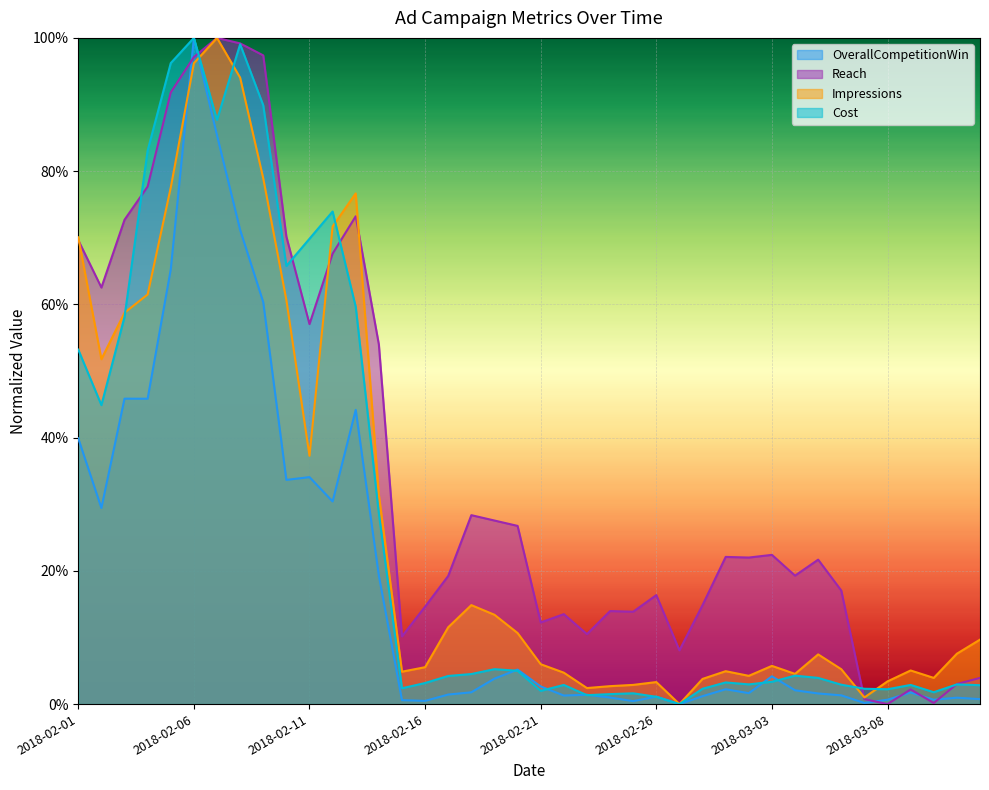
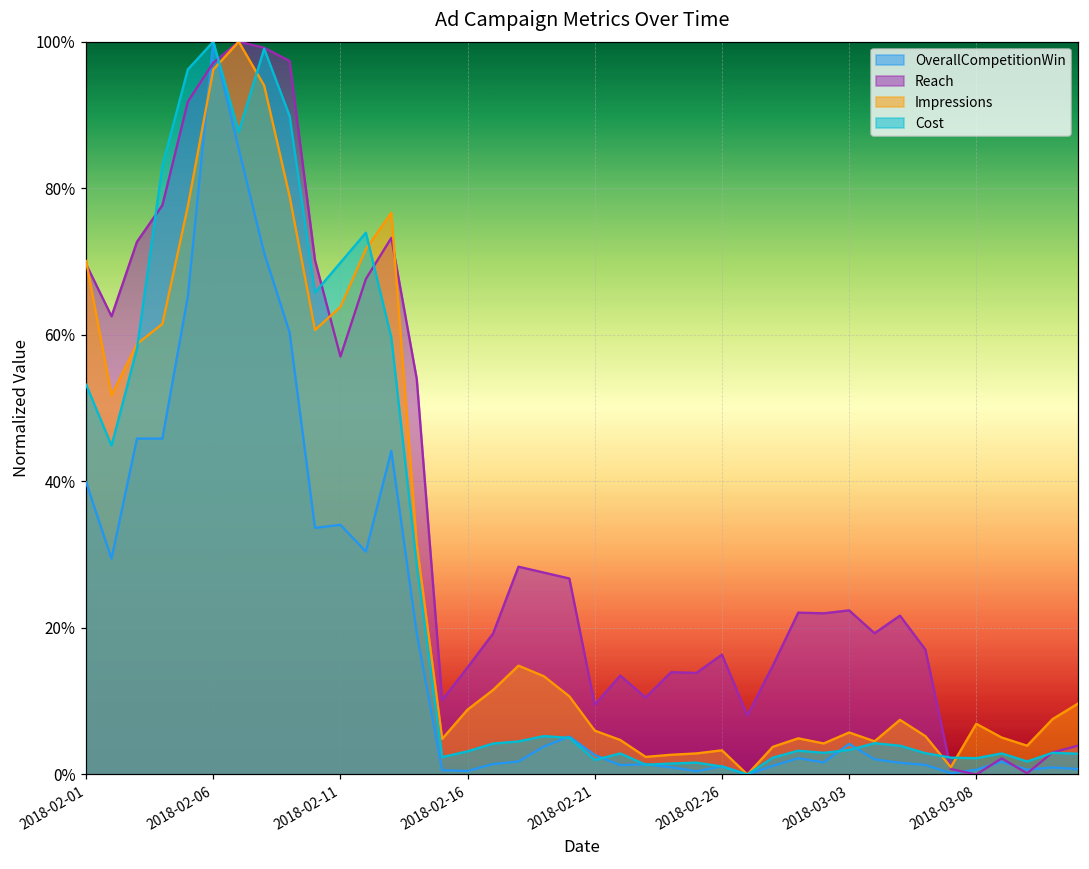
Impressions, 2018-02-11: 37% -> 64%
Impressions, 2018-02-16: 6% -> 9%
Reach, 2018-02-21: 12% -> 10%
Impressions, 2018-03-08: 3% -> 7%
